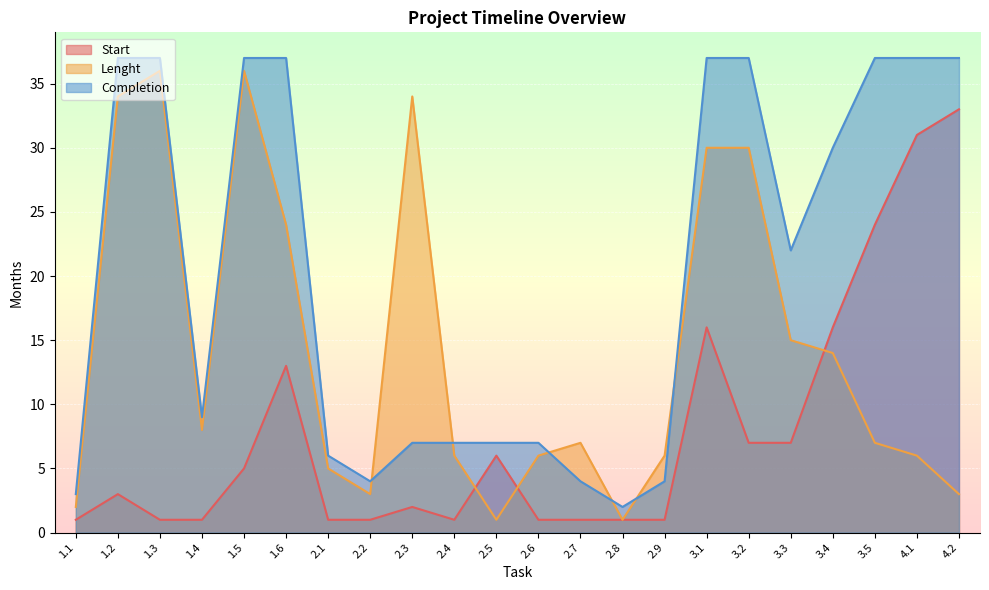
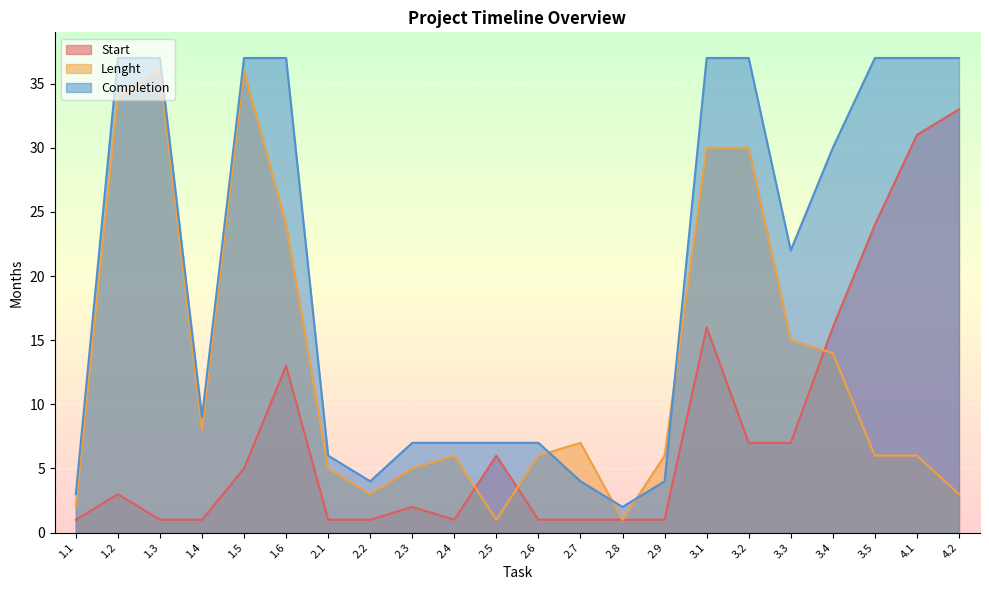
Lenght, 2.3: 34 -> 5
Lenght, 3.5: 7 -> 6
